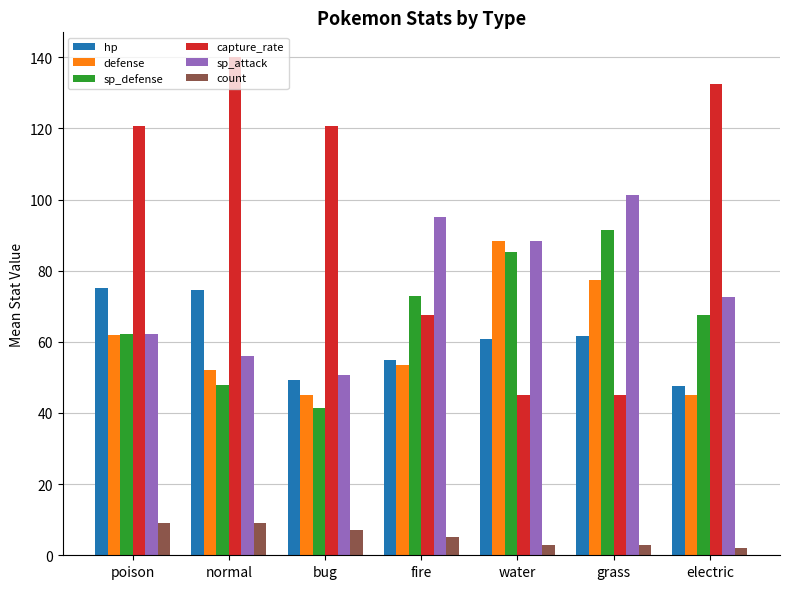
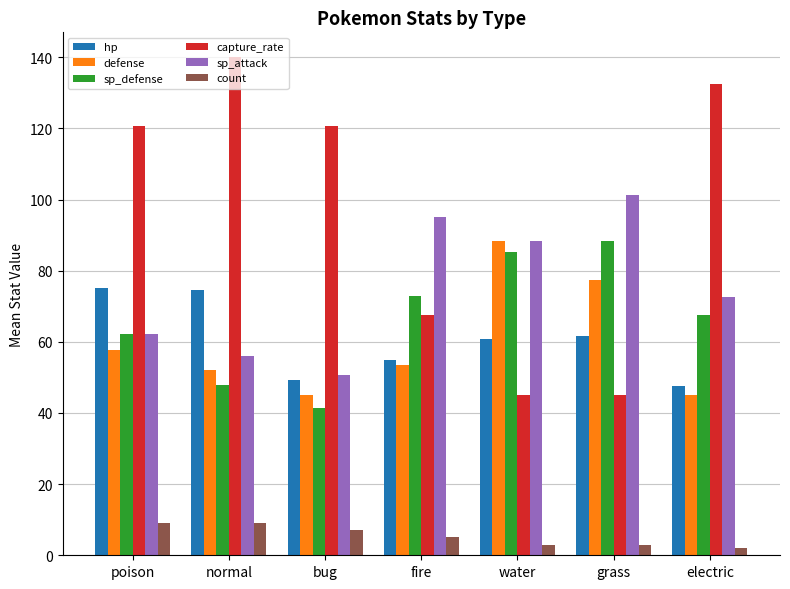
defense, poison: 62 -> 58
sp_defense, grass: 91 -> 88
